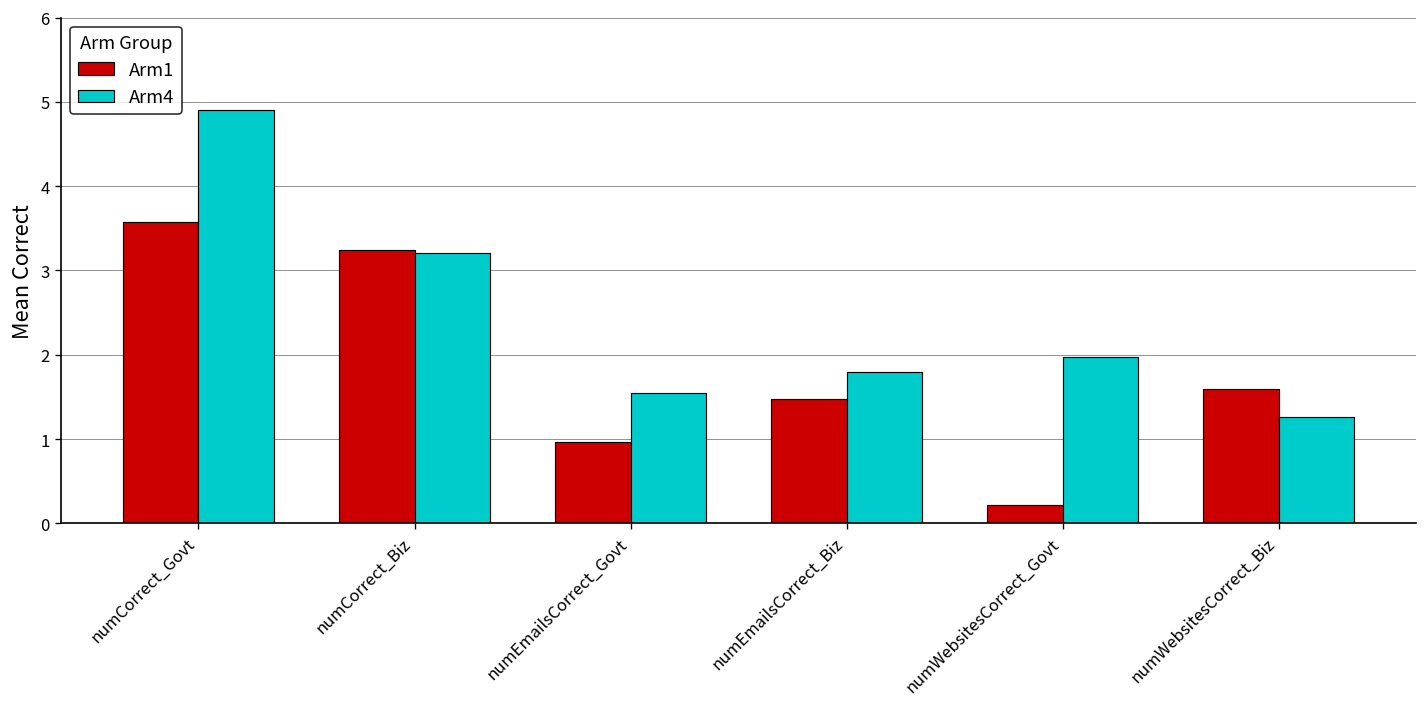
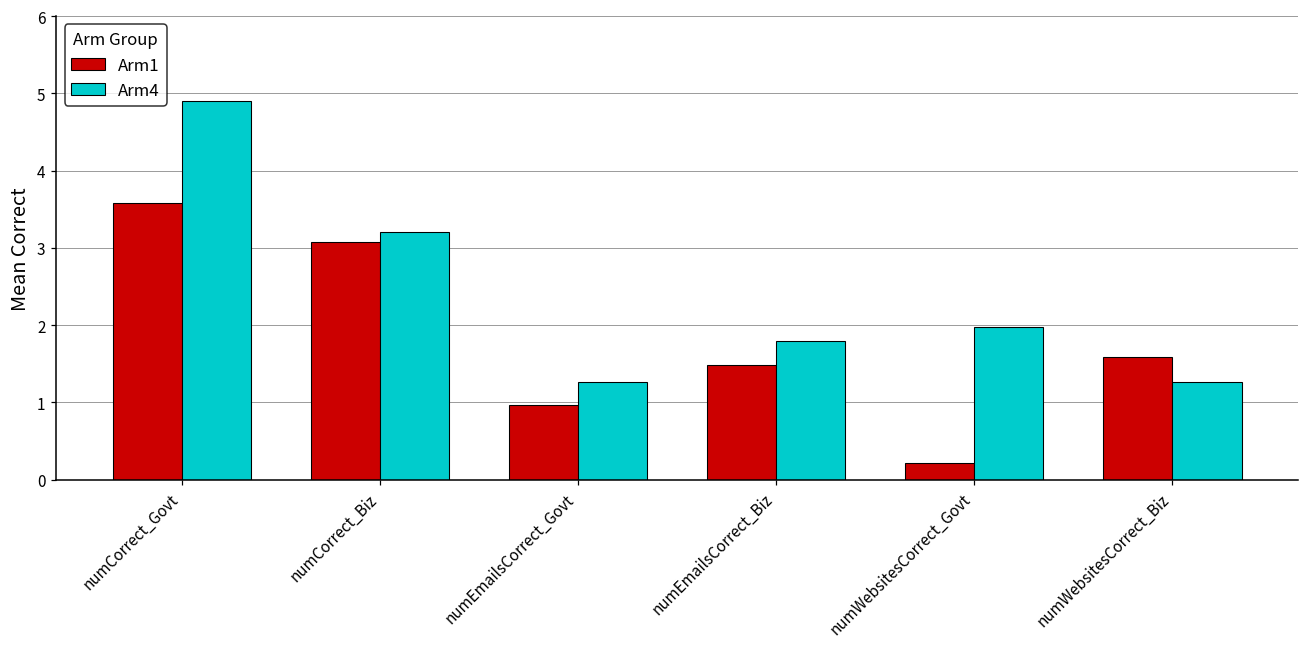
Arm1, numCorrect_Biz: 3.2 -> 3.1
Arm4, numEmailsCorrect_Govt: 1.6 -> 1.3
